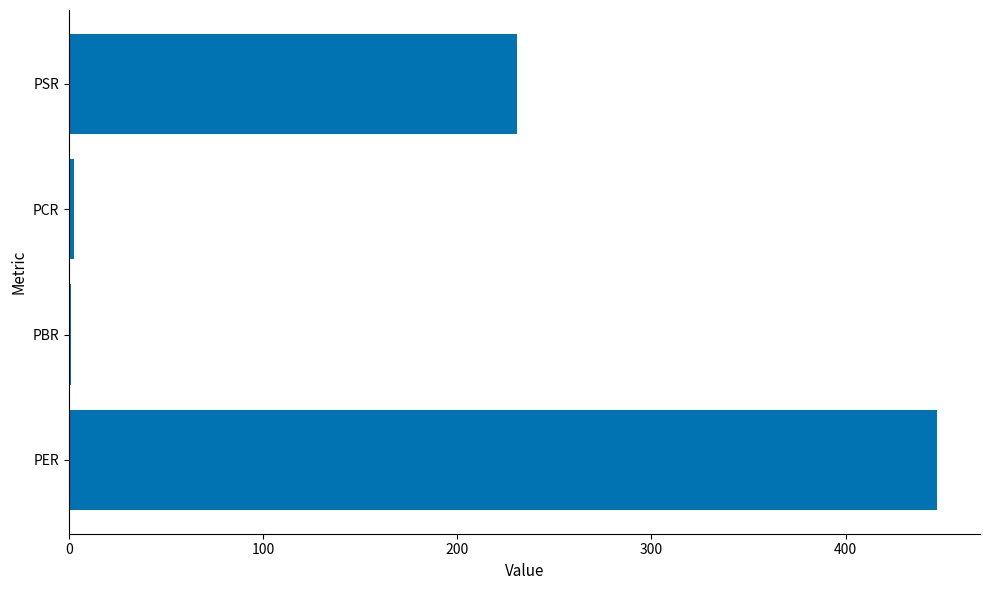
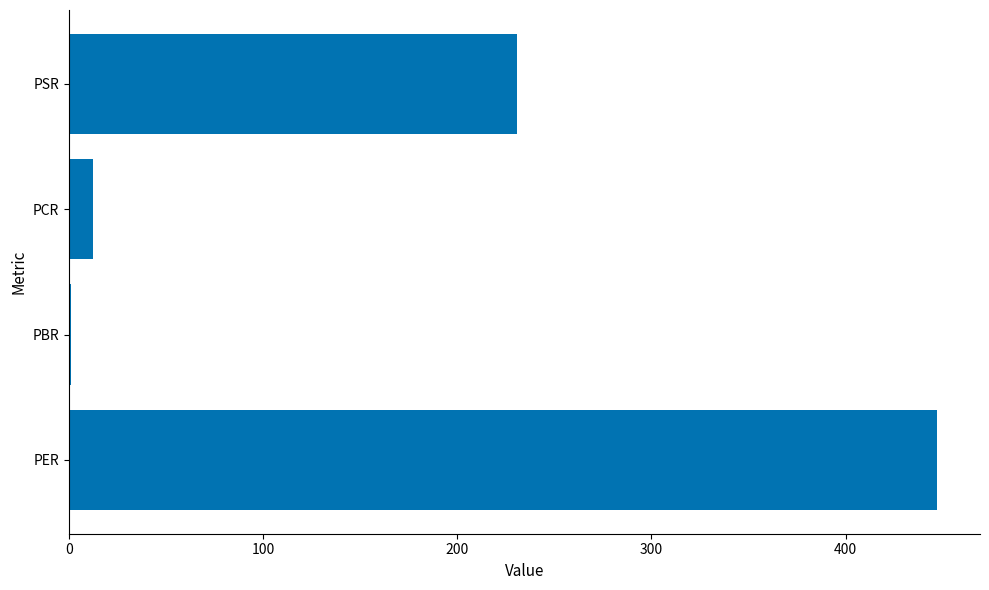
PCR: 3 -> 12
